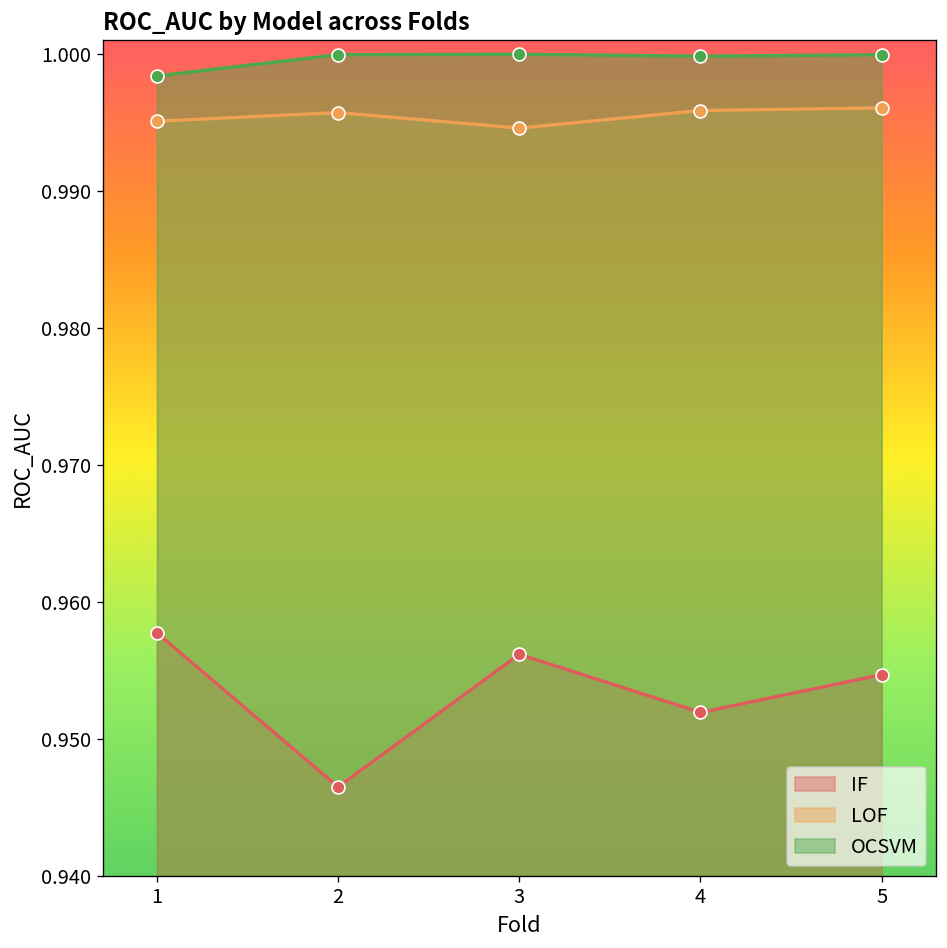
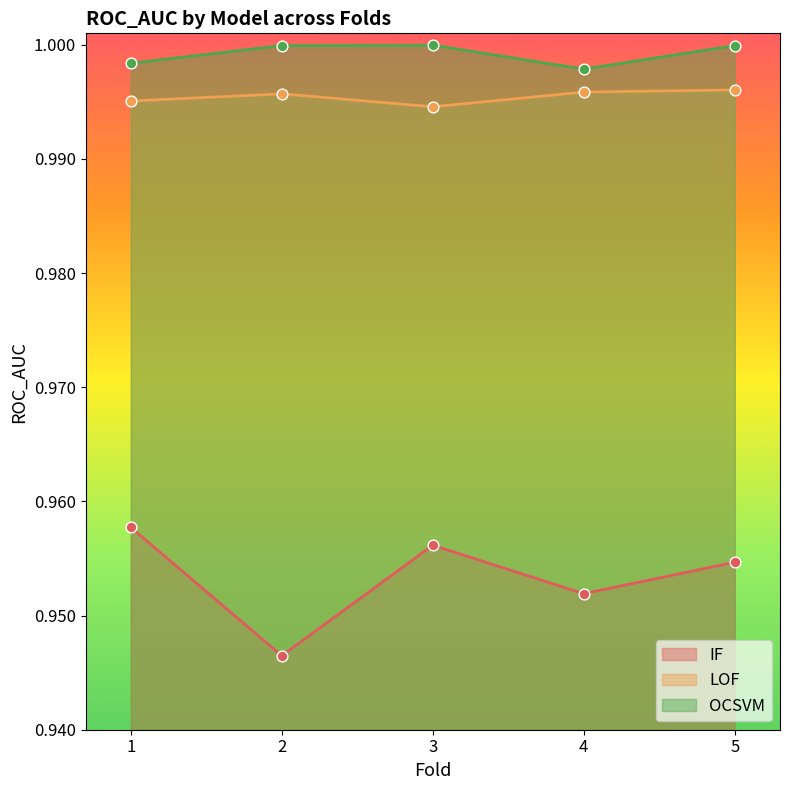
OCSVM, 4: 0.9998 -> 0.9979
